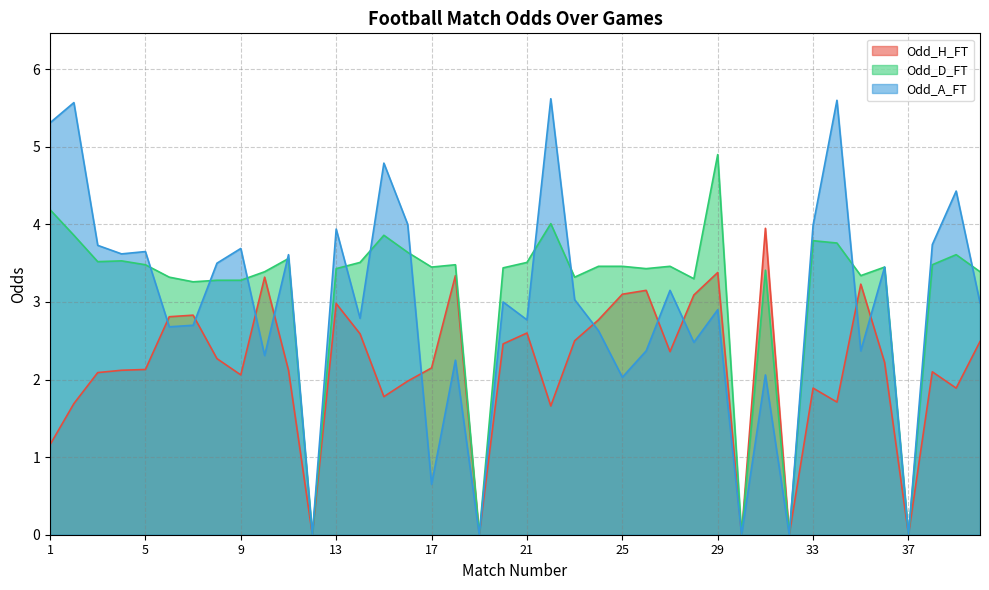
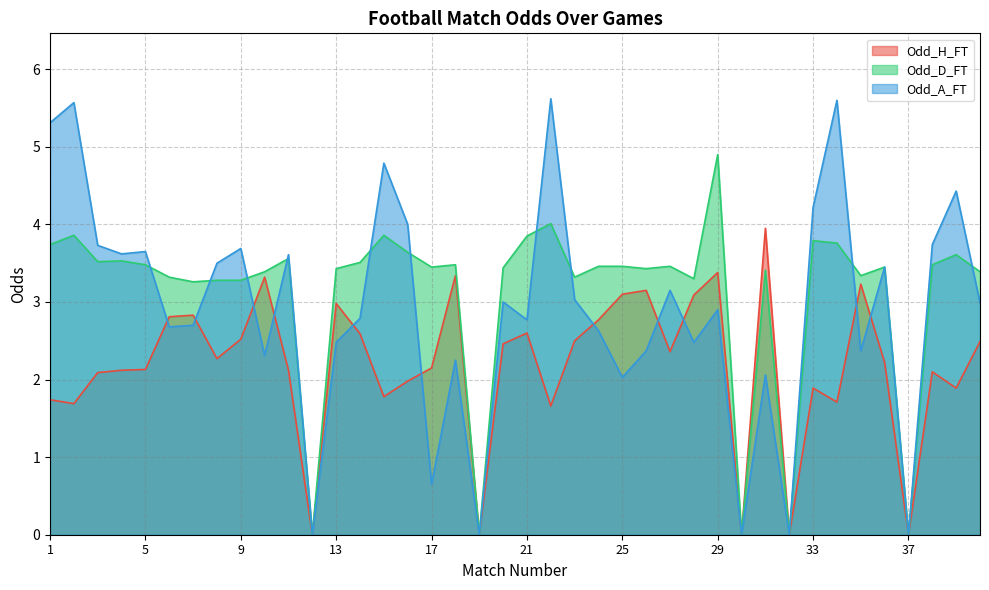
Odd_H_FT, 1: 1.2 -> 1.7
Odd_D_FT, 1: 4.2 -> 3.7
Odd_H_FT, 9: 2.1 -> 2.5
Odd_A_FT, 13: 3.9 -> 2.5
Odd_D_FT, 21: 3.5 -> 3.9
Odd_A_FT, 33: 4.0 -> 4.2
